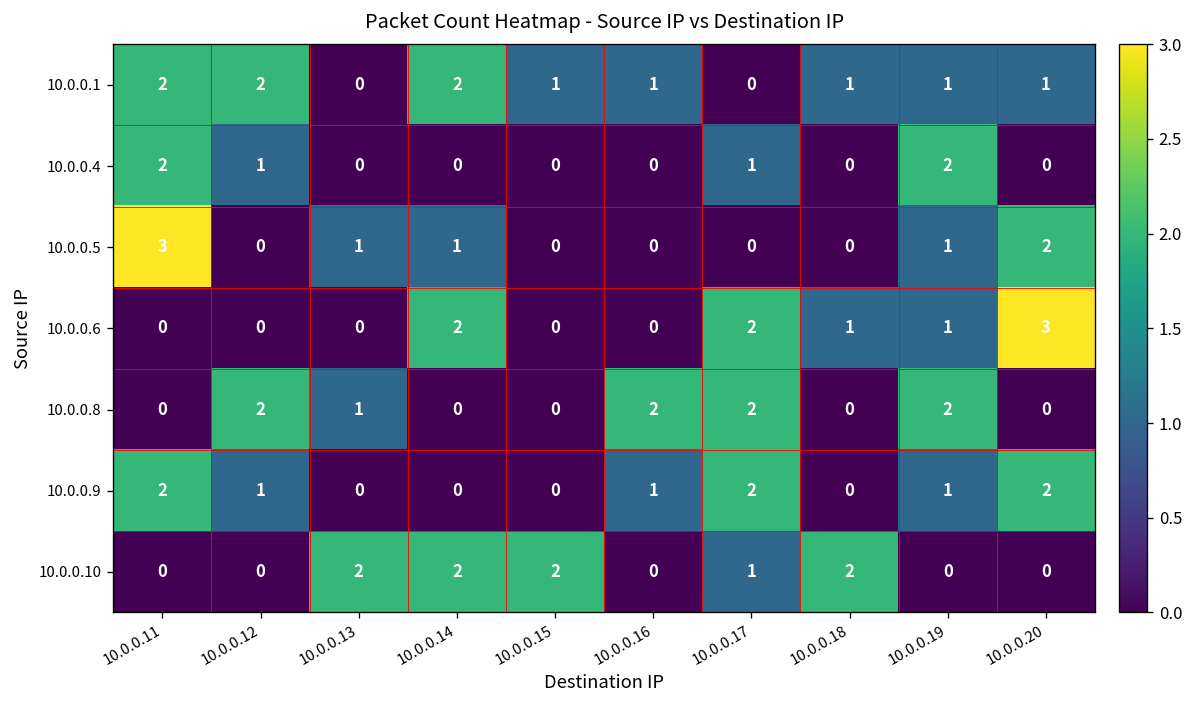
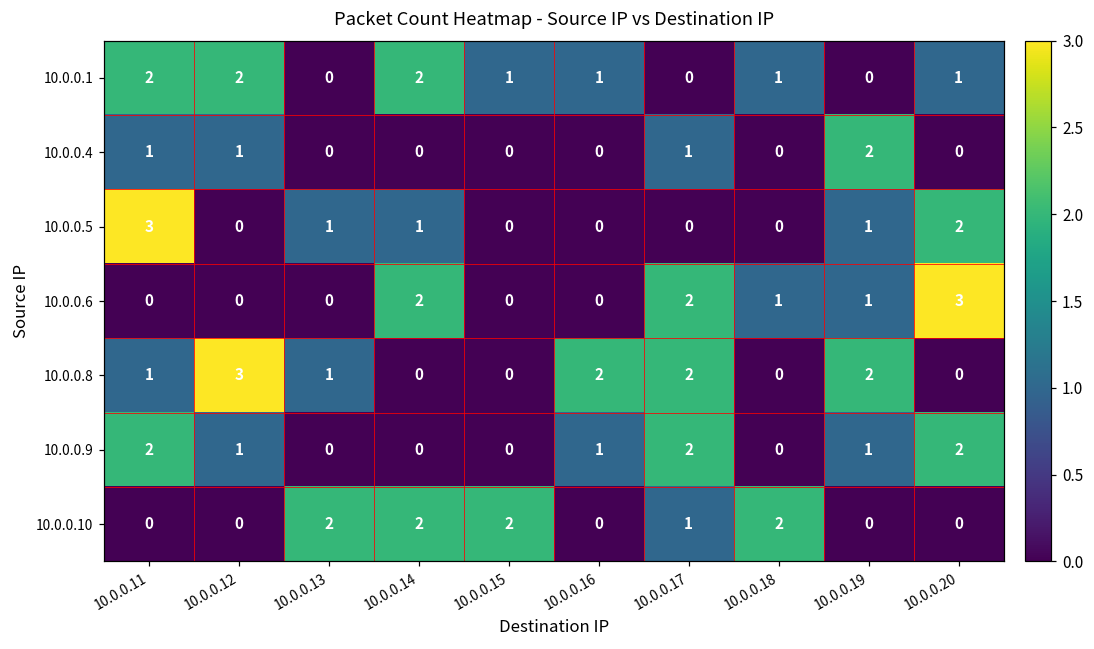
10.0.0.1, 10.0.0.19: 1 -> 0
10.0.0.4, 10.0.0.11: 2 -> 1
10.0.0.8, 10.0.0.11: 0 -> 1
10.0.0.8, 10.0.0.12: 2 -> 3
